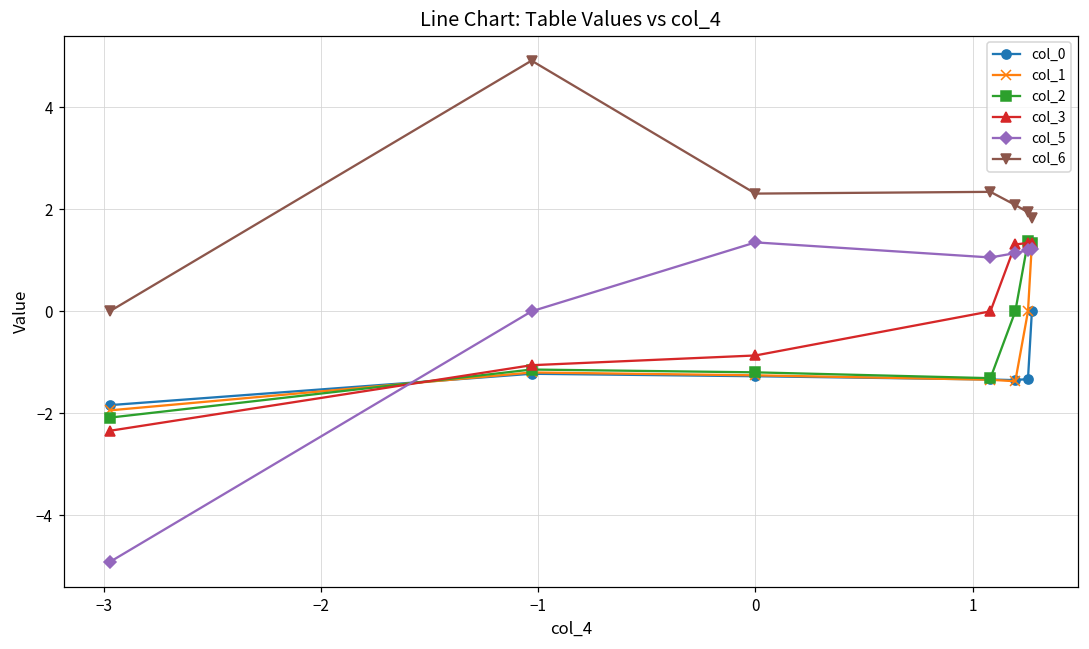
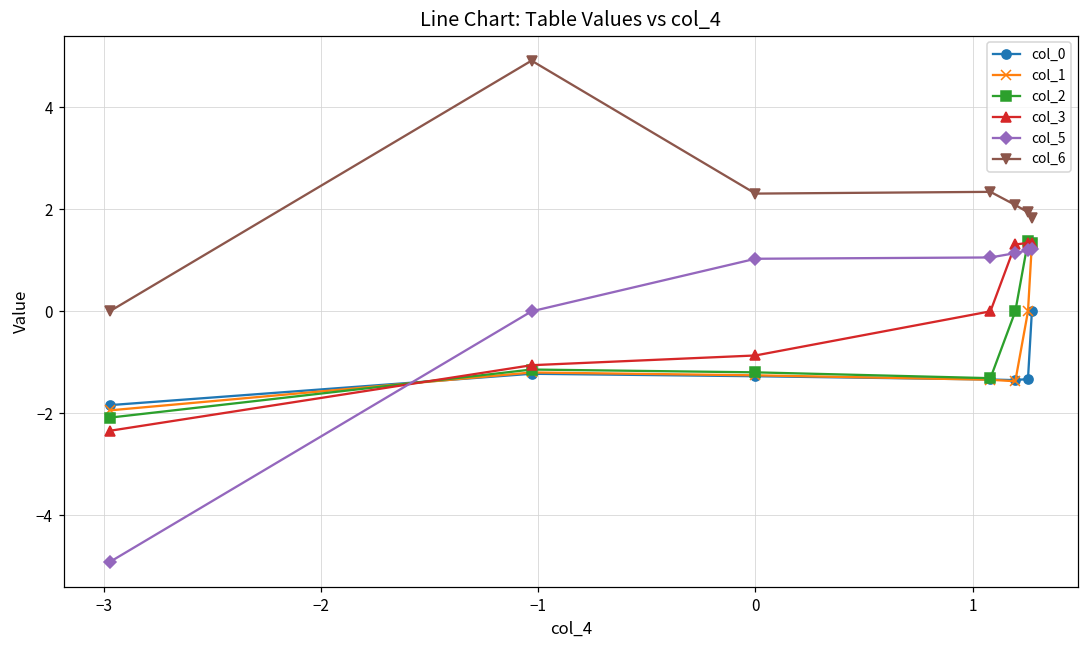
col_5, 0: 1.4 -> 1.0
